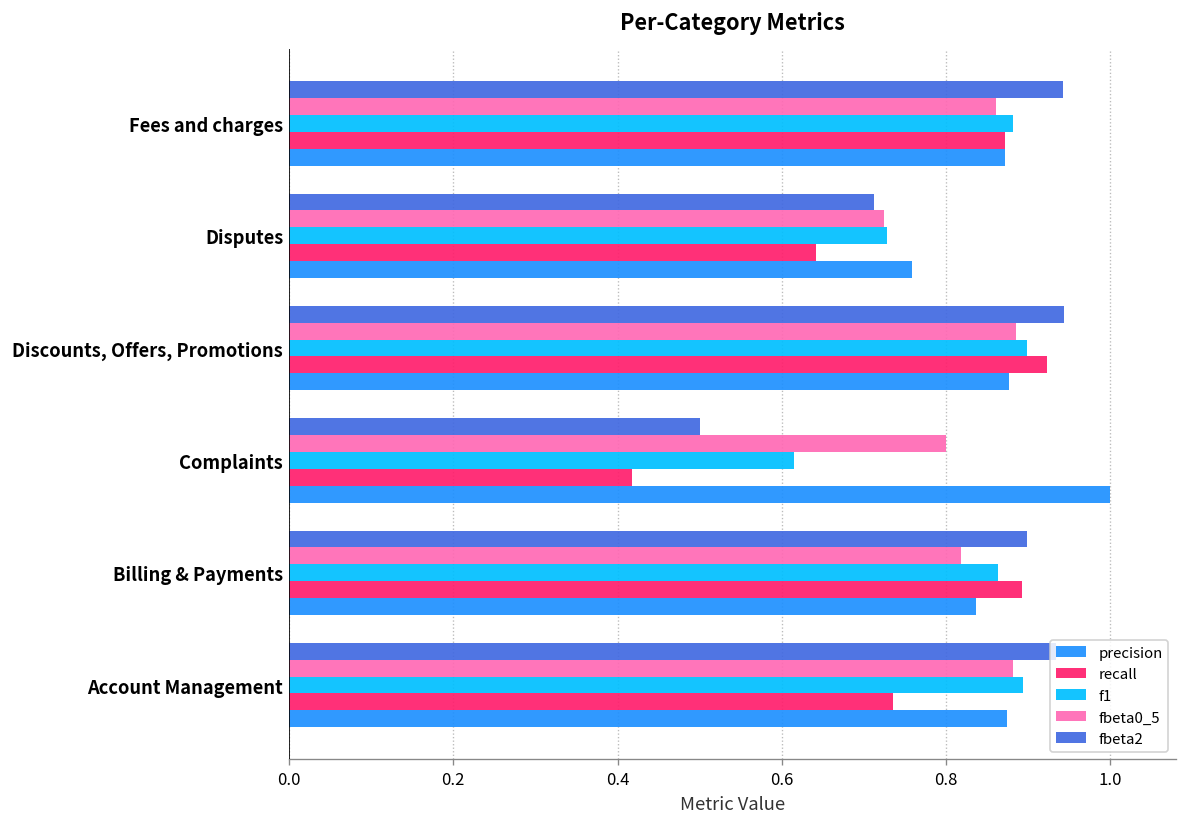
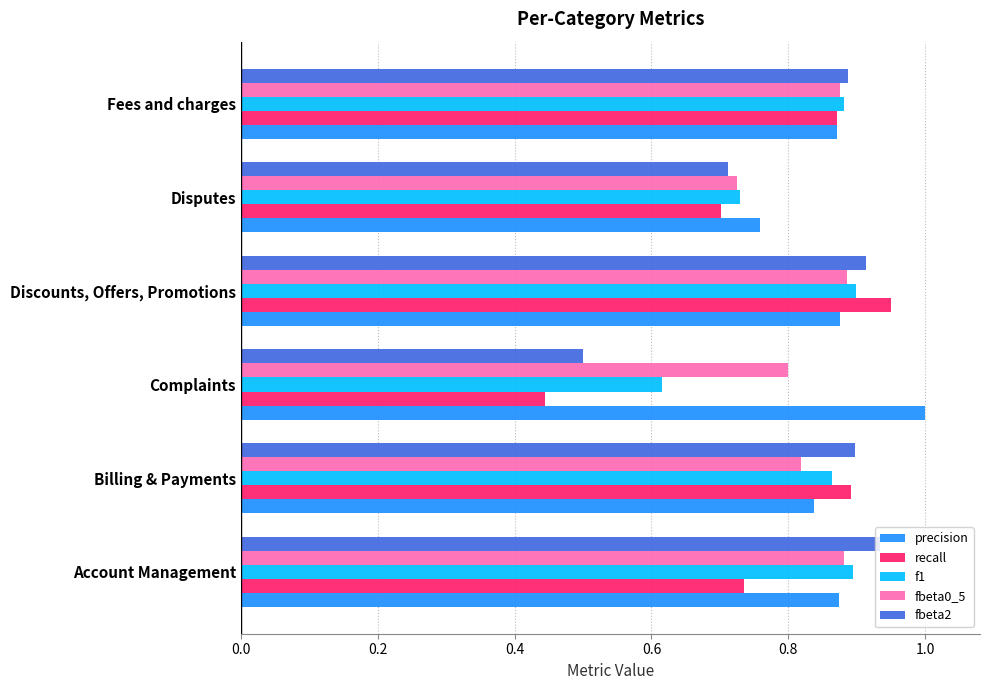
fbeta2, Fees and charges: 0.94 -> 0.89
fbeta0_5, Fees and charges: 0.86 -> 0.88
recall, Disputes: 0.64 -> 0.70
fbeta2, Discounts, Offers, Promotions: 0.94 -> 0.91
recall, Discounts, Offers, Promotions: 0.92 -> 0.95
recall, Complaints: 0.42 -> 0.44
